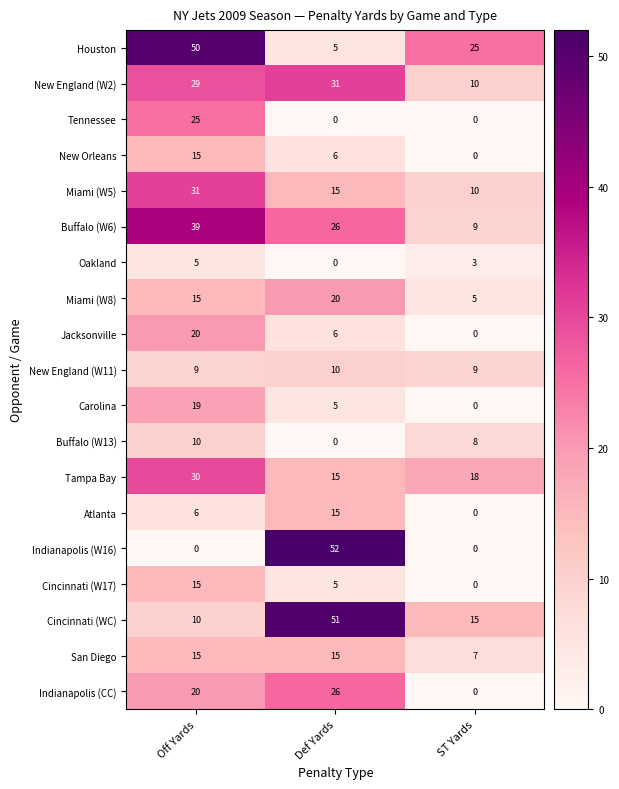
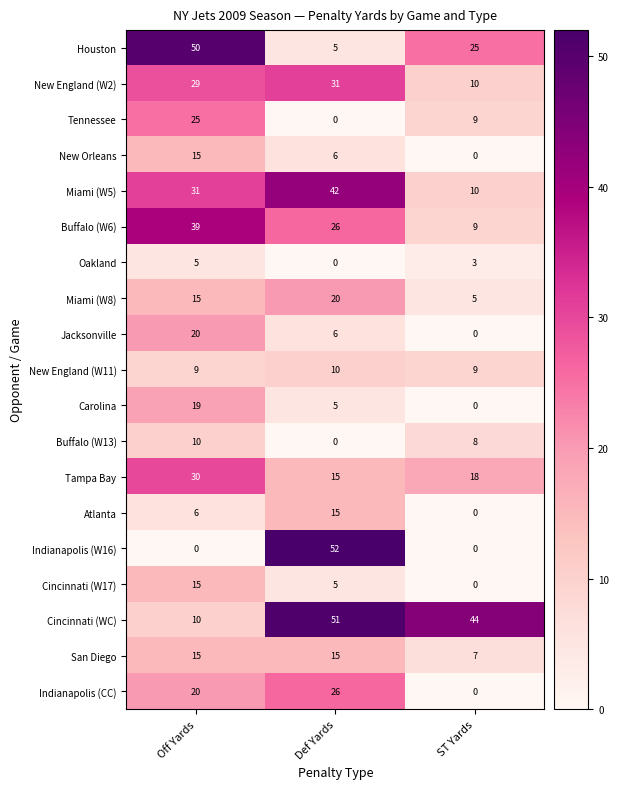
Tennessee, ST Yards: 0 -> 9
Miami (W5), Def Yards: 15 -> 42
Cincinnati (WC), ST Yards: 15 -> 44
